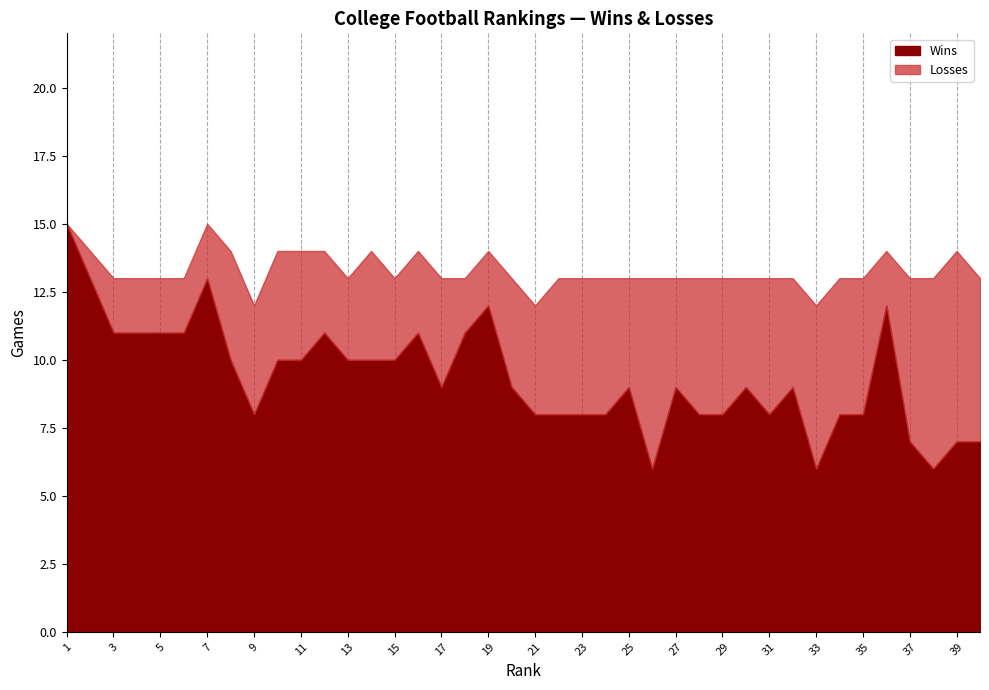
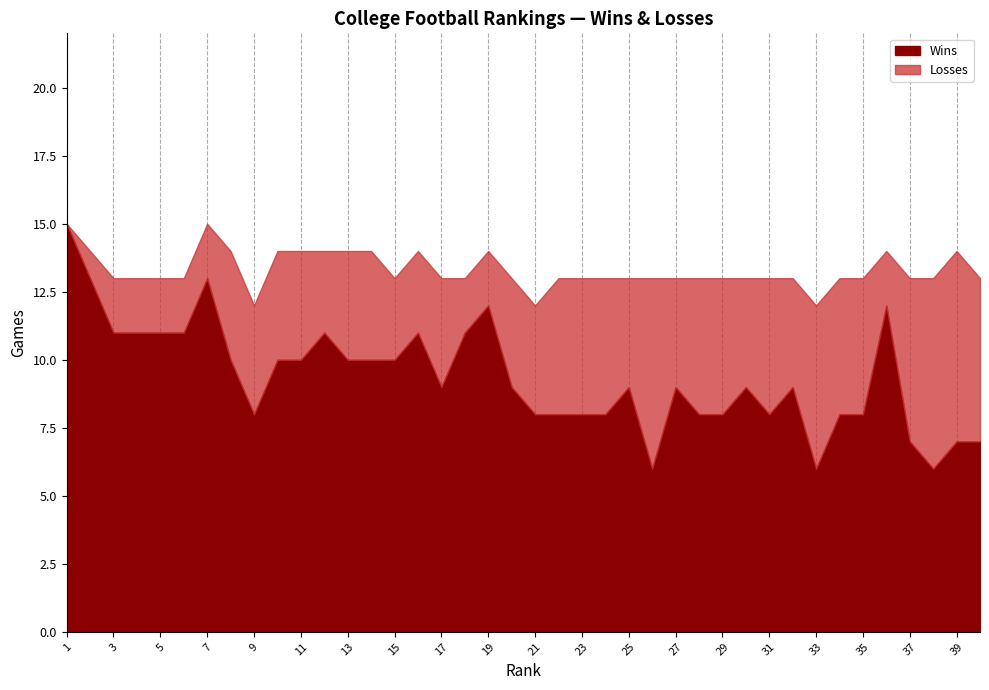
Losses, 13: 3 -> 4
